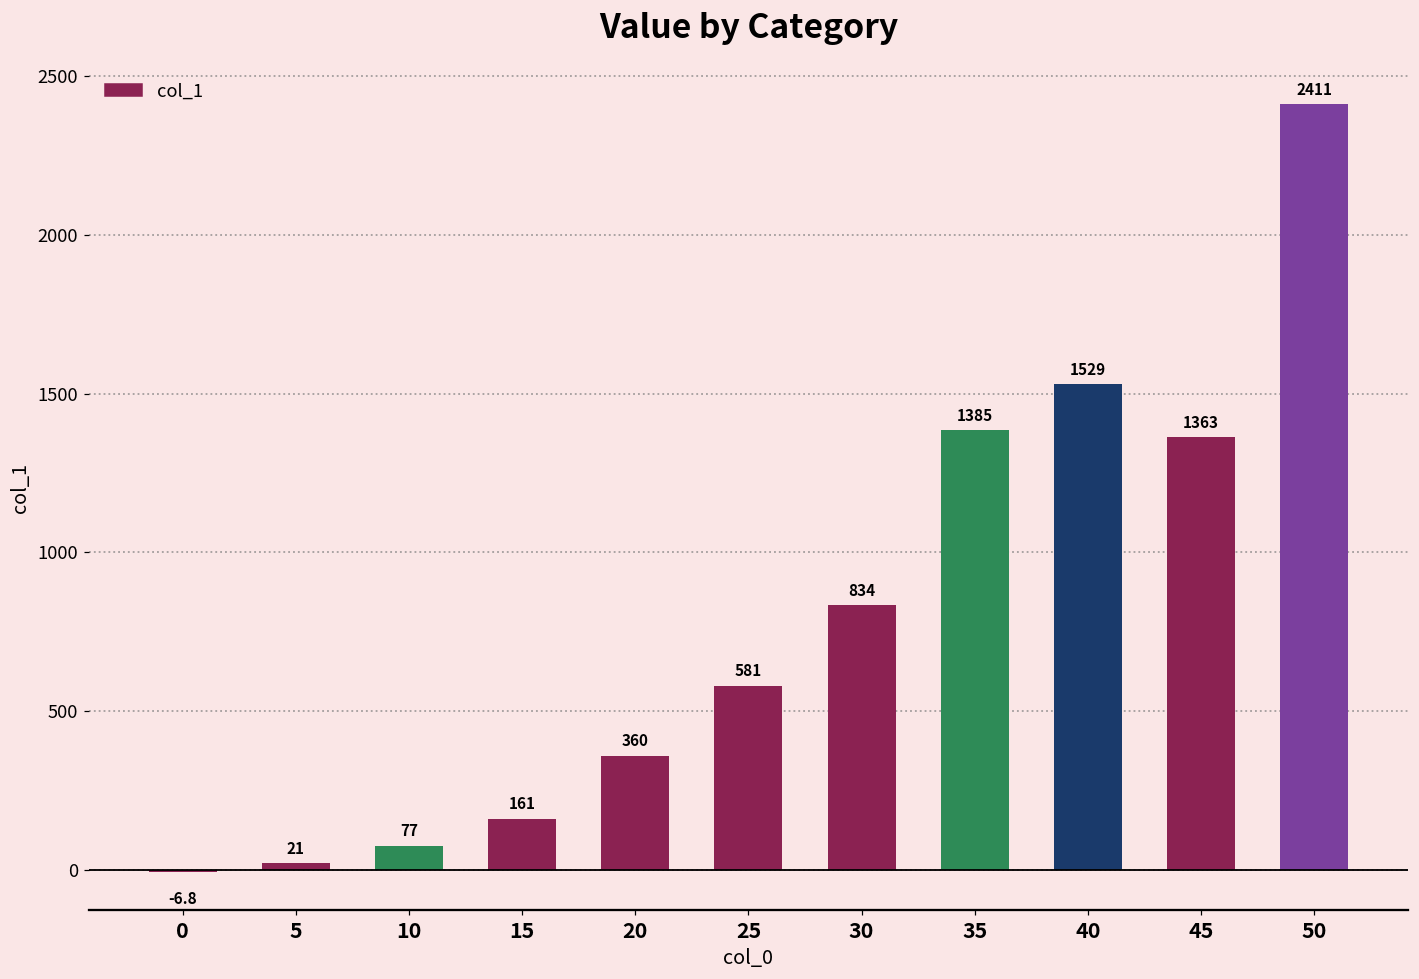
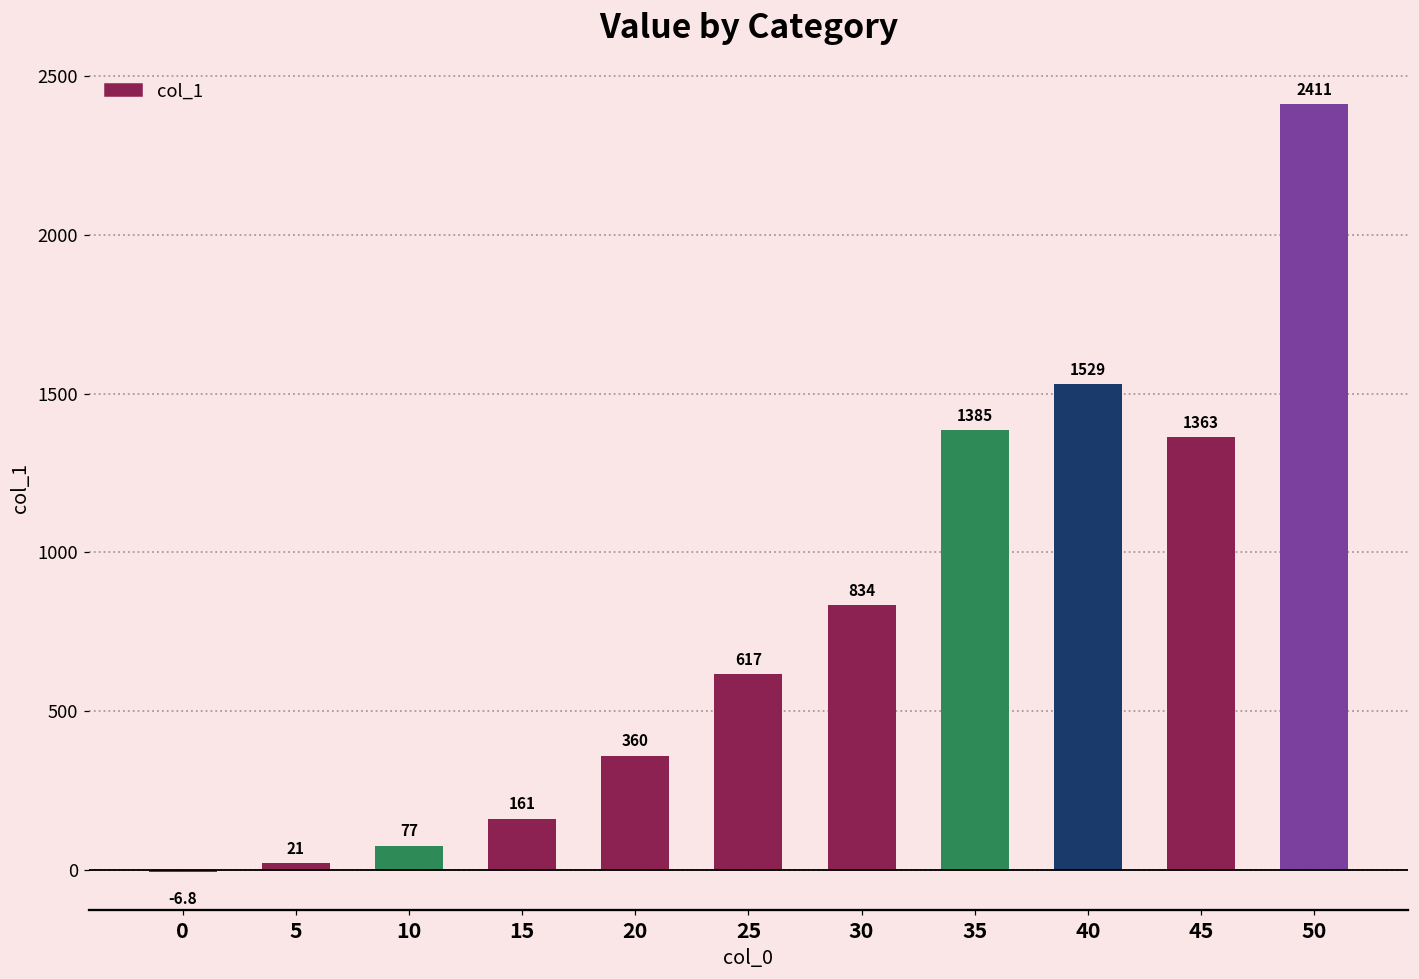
25: 581 -> 617
